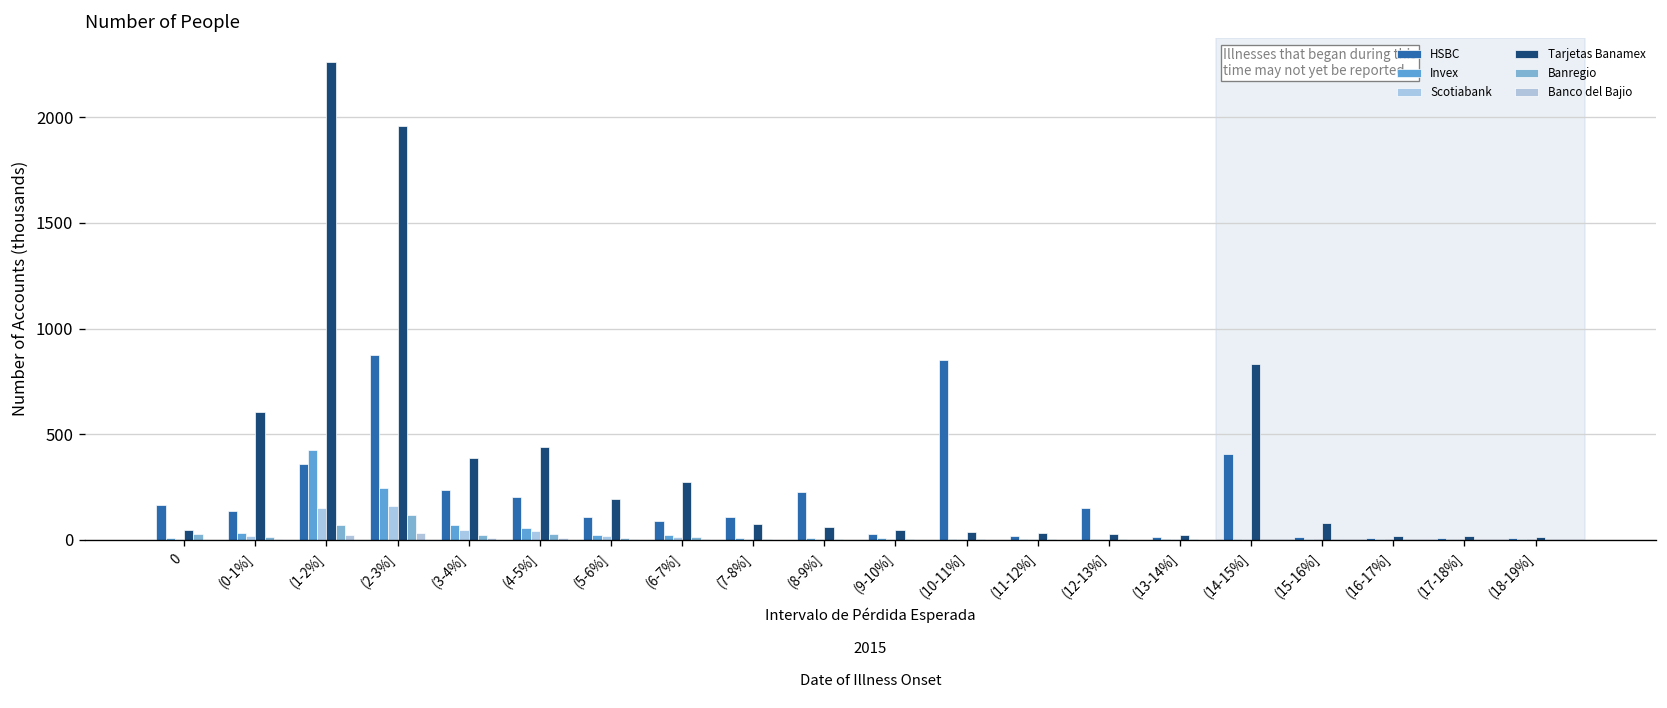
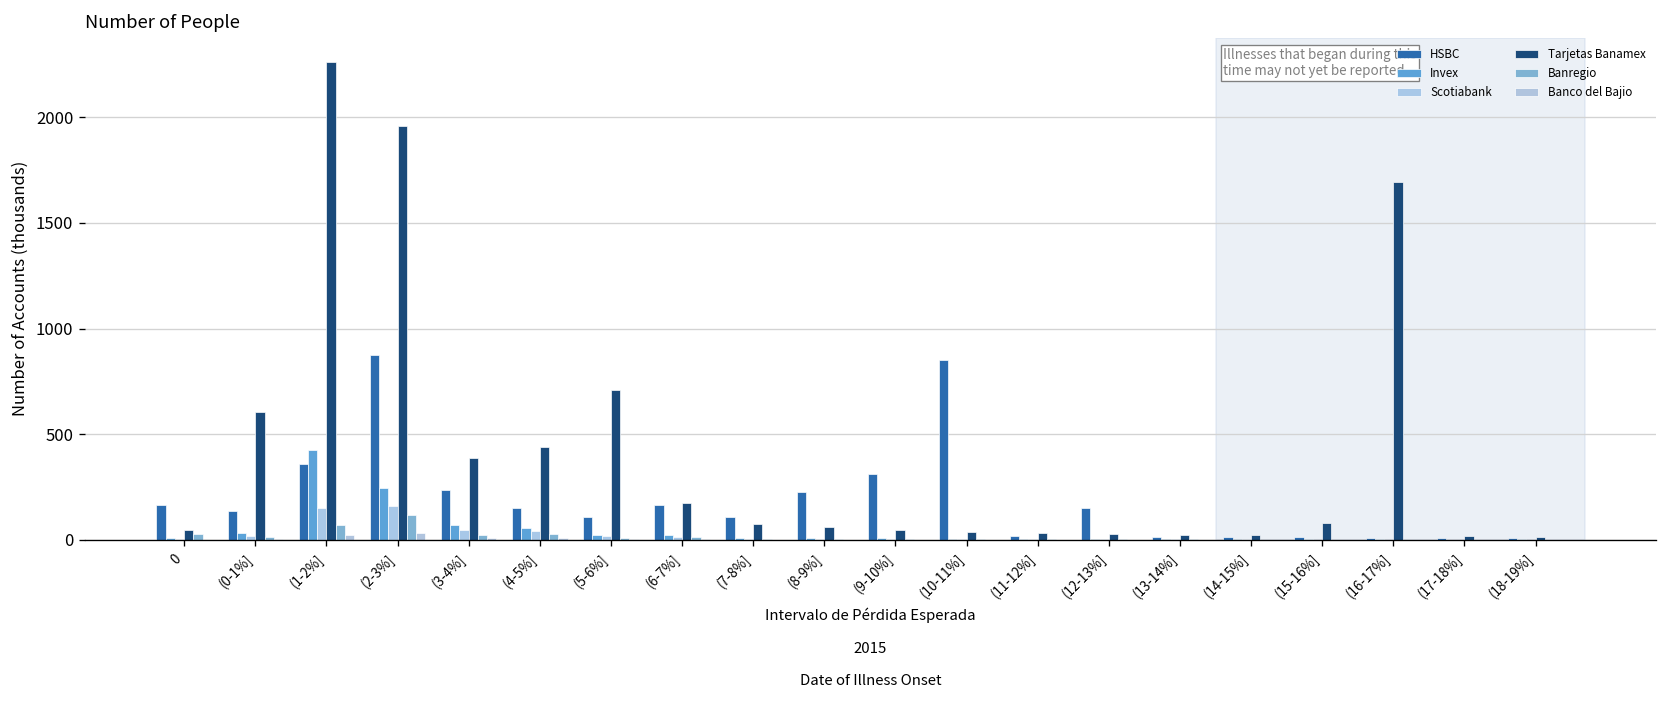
HSBC, (4-5%]: 200 -> 150
Tarjetas Banamex, (5-6%]: 190 -> 710
HSBC, (6-7%]: 90 -> 170
Tarjetas Banamex, (6-7%]: 270 -> 180
HSBC, (9-10%]: 30 -> 310
HSBC, (14-15%]: 400 -> 10
Tarjetas Banamex, (14-15%]: 830 -> 20
Tarjetas Banamex, (16-17%]: 20 -> 1690
